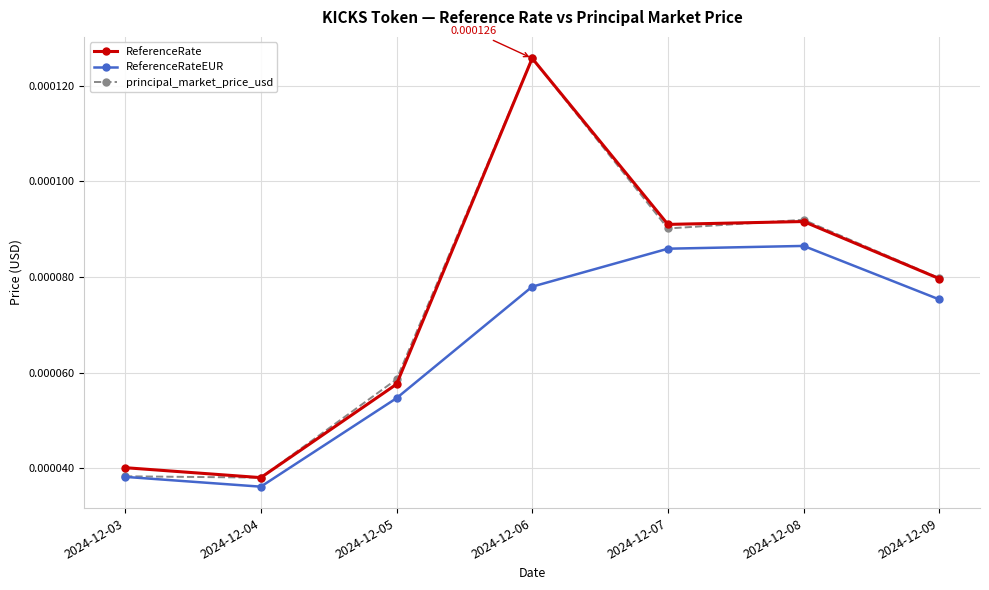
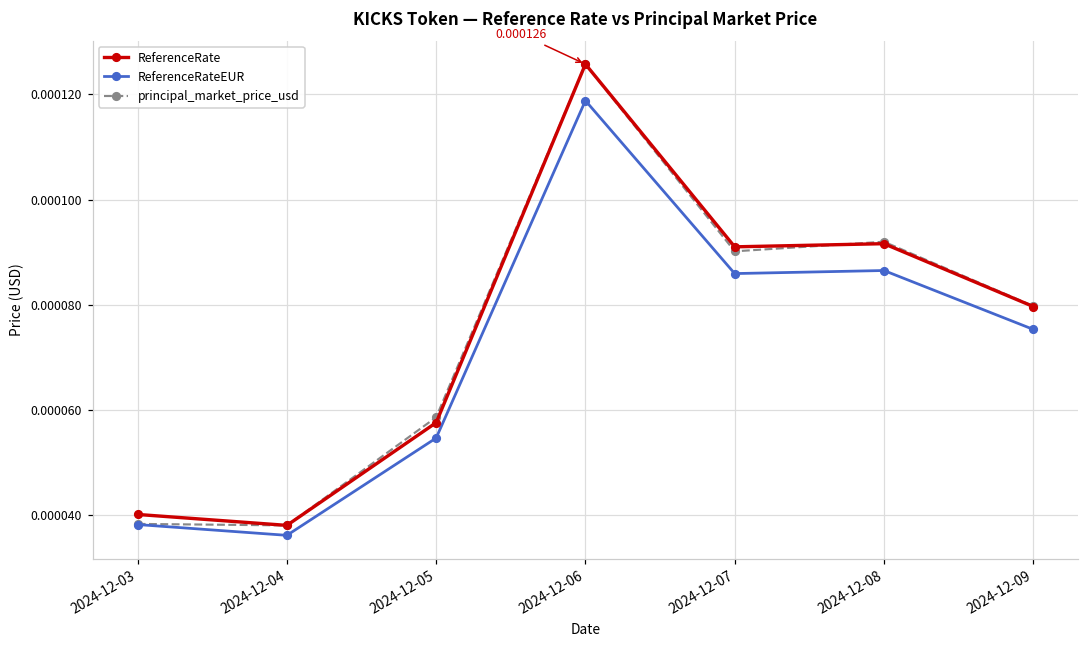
ReferenceRateEUR, 2024-12-06: 0.000078 -> 0.000119
